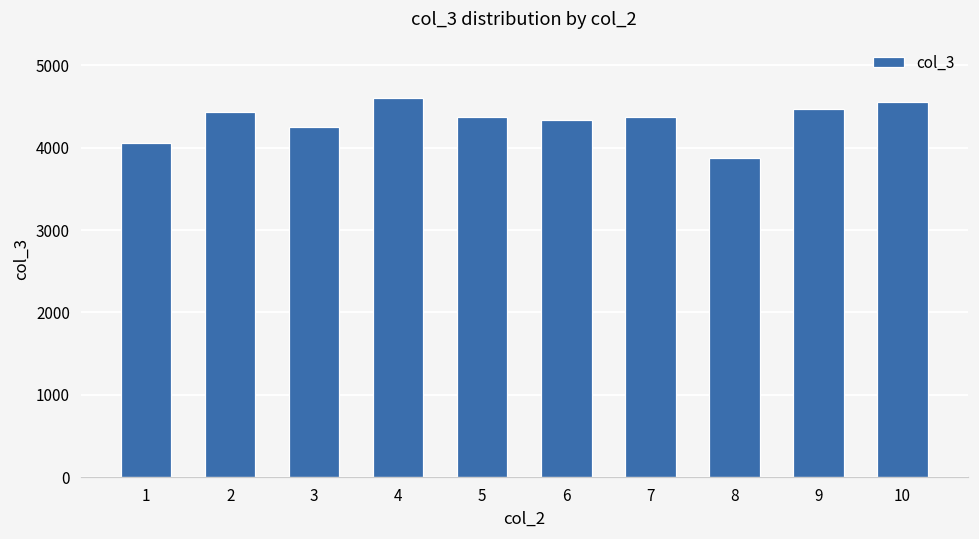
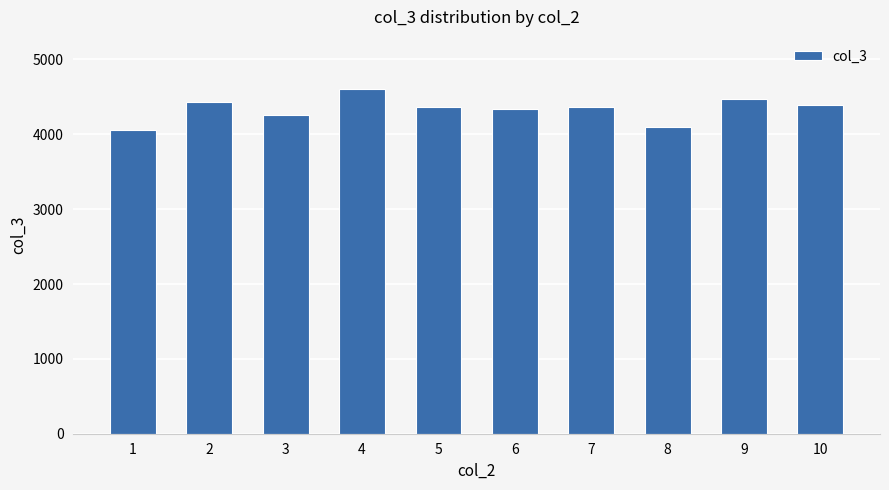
8: 3900 -> 4100
10: 4600 -> 4400
